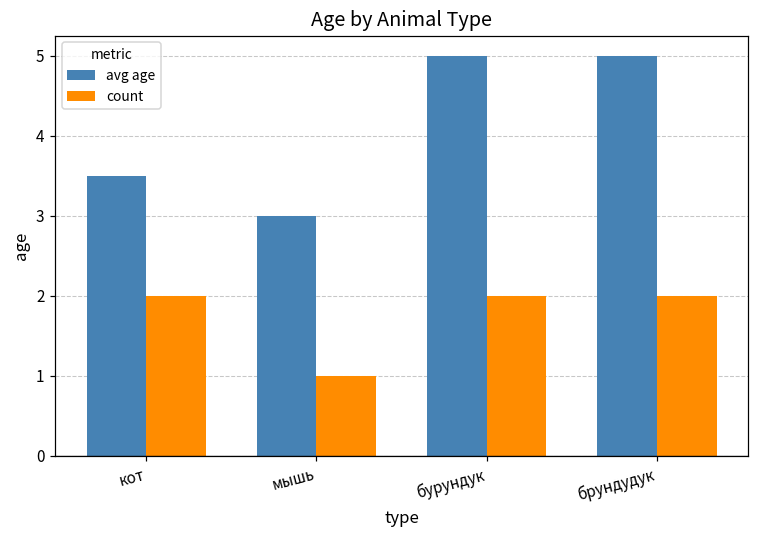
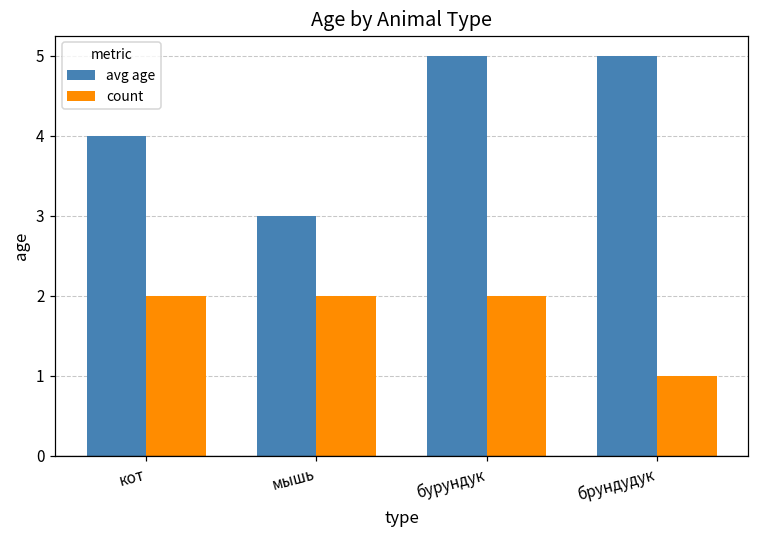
avg age, кот: 3.5 -> 4.0
count, мышь: 1 -> 2
count, брундудук: 2 -> 1
